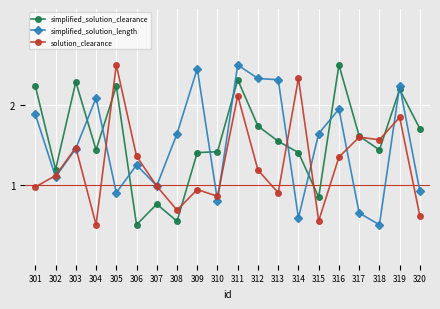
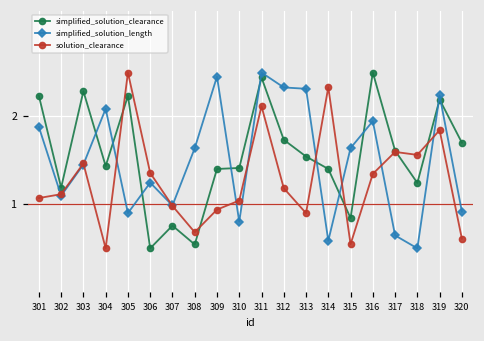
solution_clearance, 301: 1.0 -> 1.1
solution_clearance, 310: 0.9 -> 1.0
simplified_solution_clearance, 311: 2.3 -> 2.4
simplified_solution_clearance, 318: 1.4 -> 1.2
